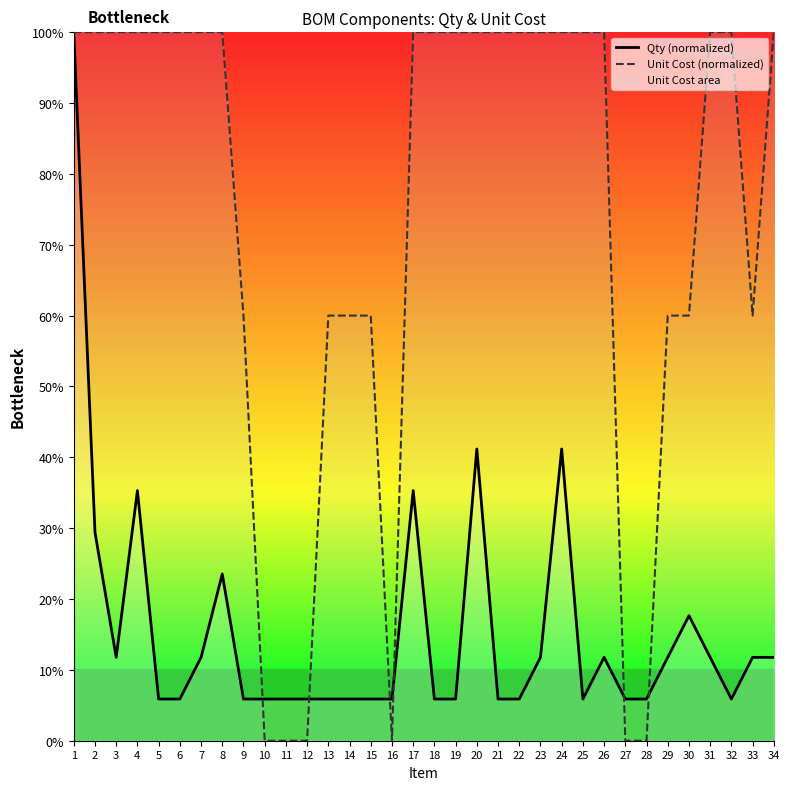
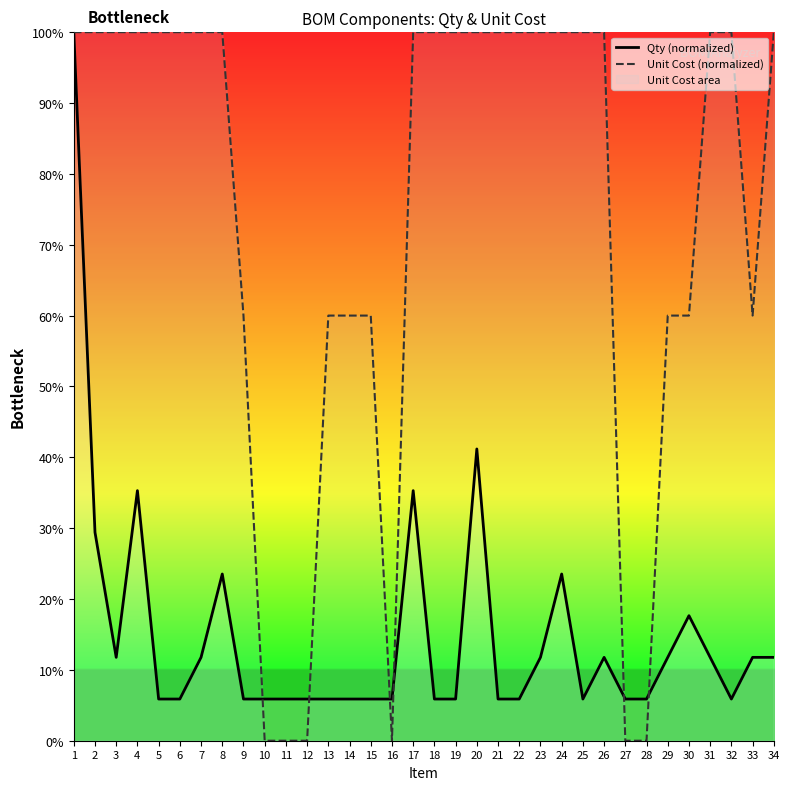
Qty (normalized), 24: 41% -> 24%
